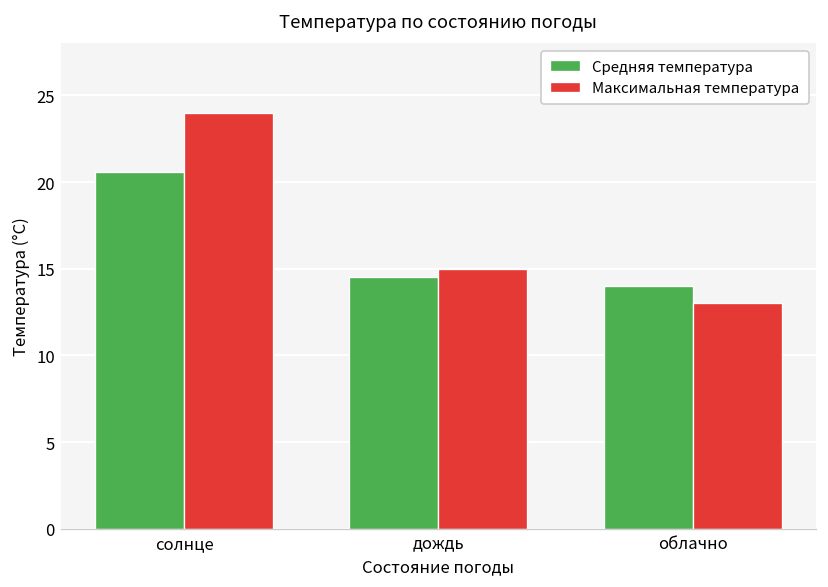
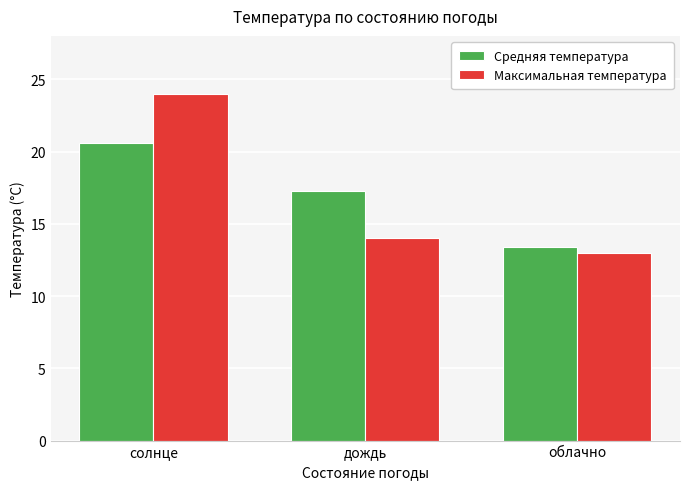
Средняя температура, дождь: 14.5 -> 17.3
Максимальная температура, дождь: 15 -> 14
Средняя температура, облачно: 14.0 -> 13.4
